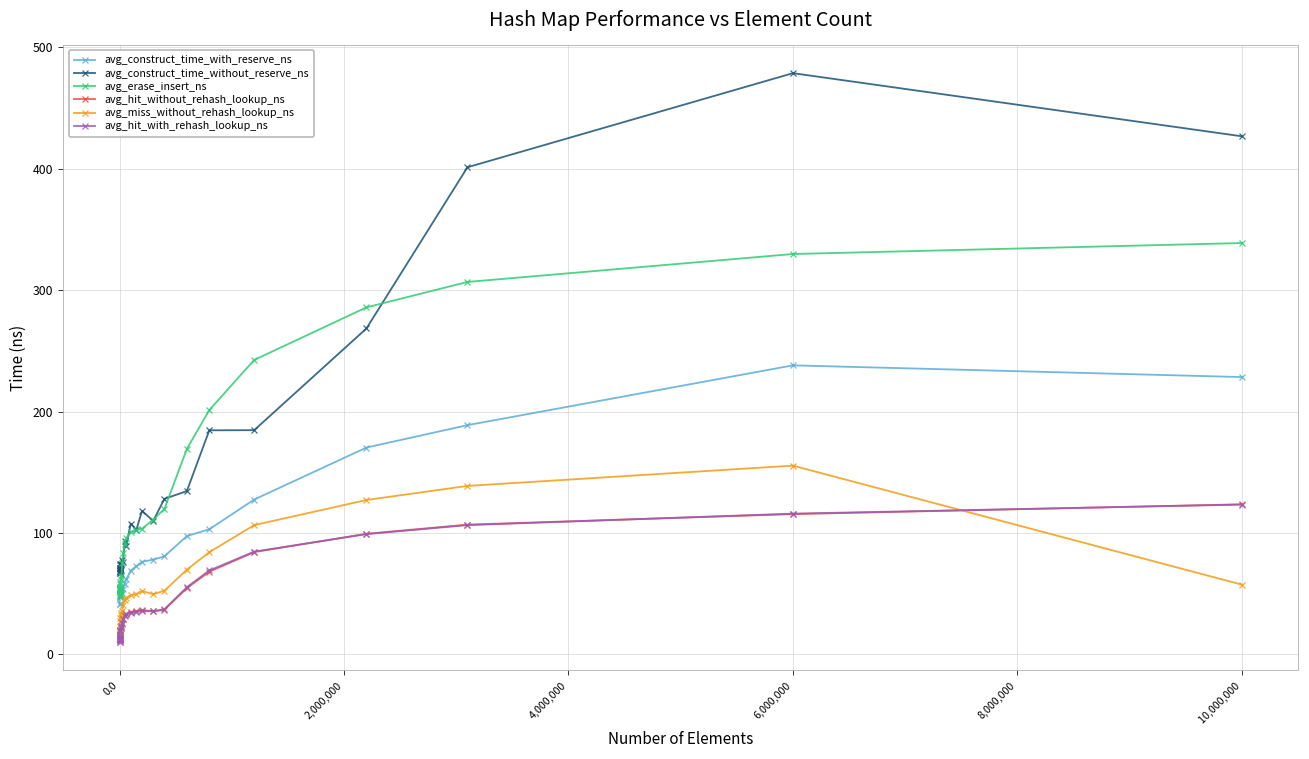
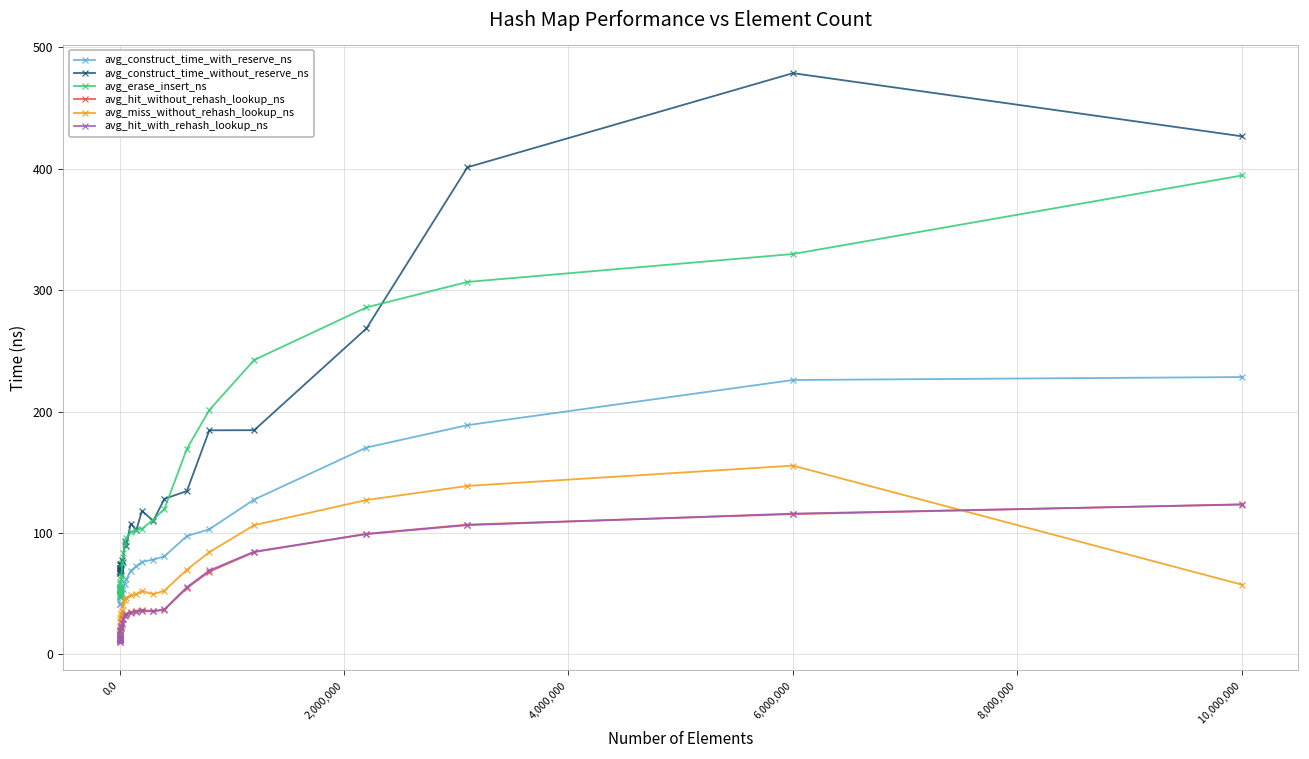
avg_construct_time_with_reserve_ns, 6,000,000: 238 -> 226
avg_erase_insert_ns, 10,000,000: 339 -> 395
